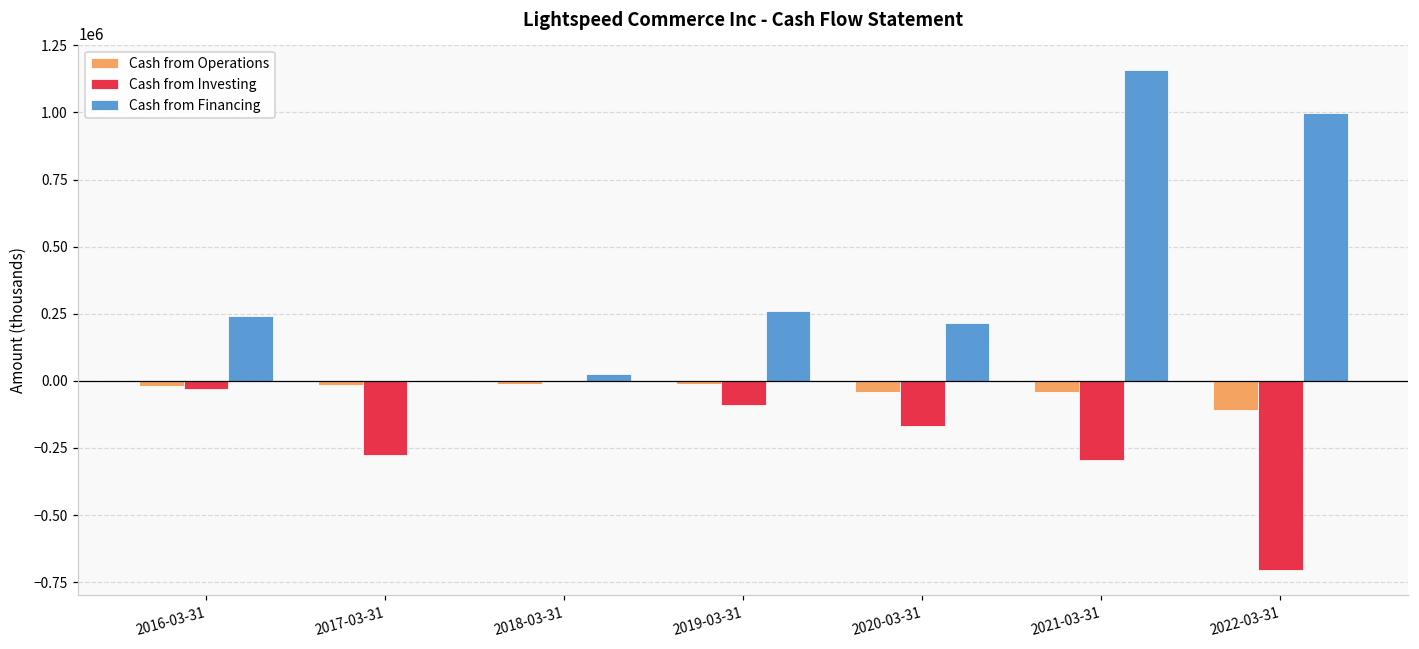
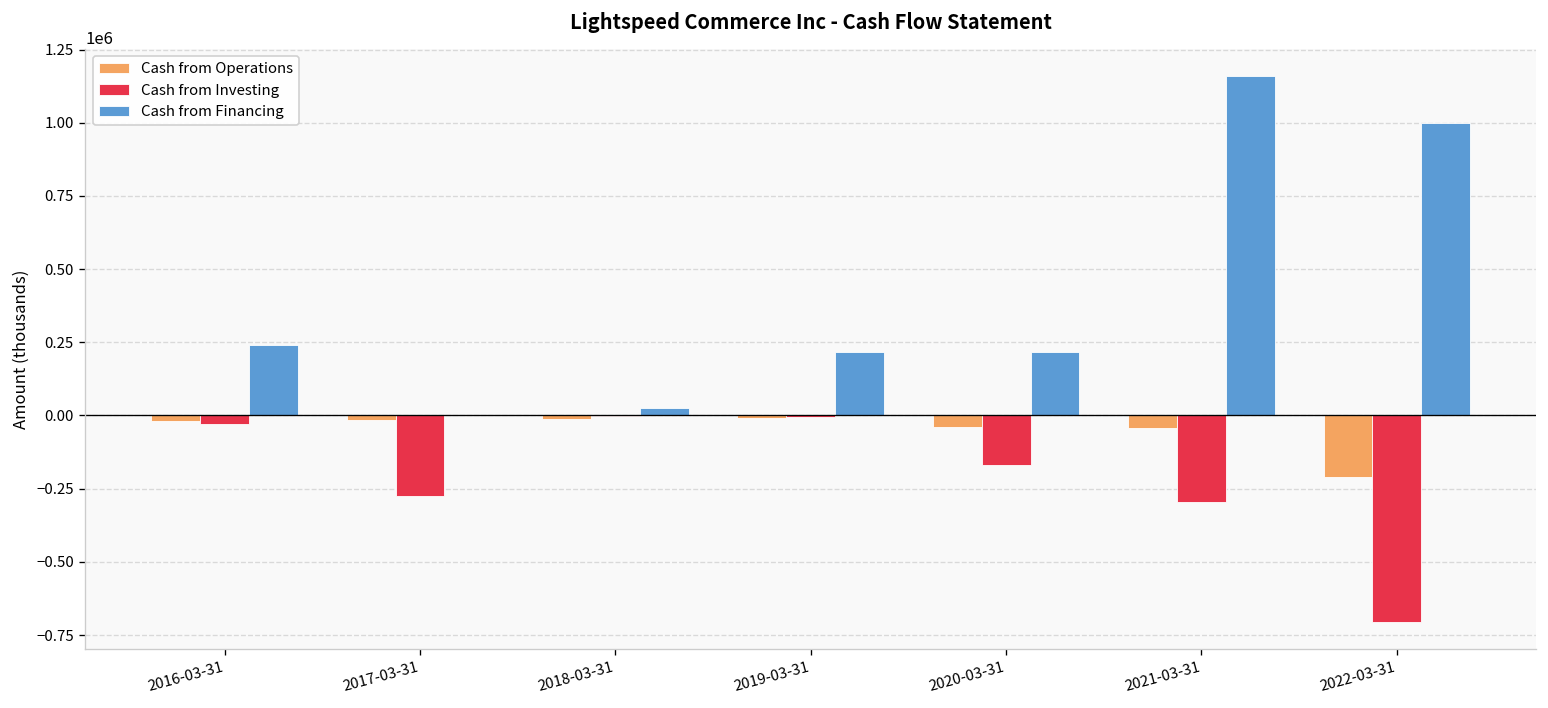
Cash from Investing, 2019-03-31: -90000 -> 0
Cash from Financing, 2019-03-31: 260000 -> 220000
Cash from Operations, 2022-03-31: -110000 -> -210000
